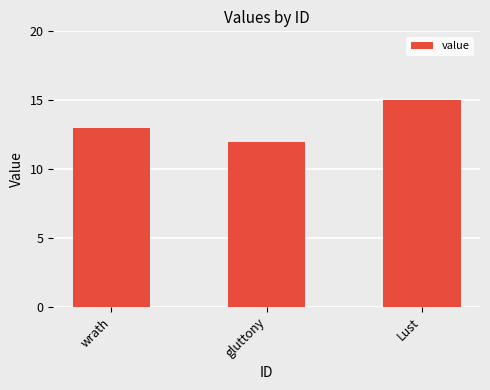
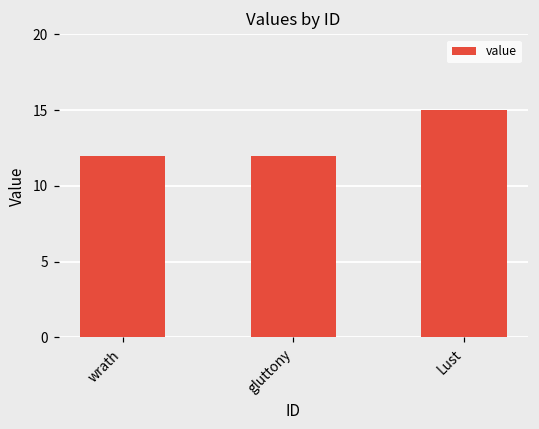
wrath: 13 -> 12
